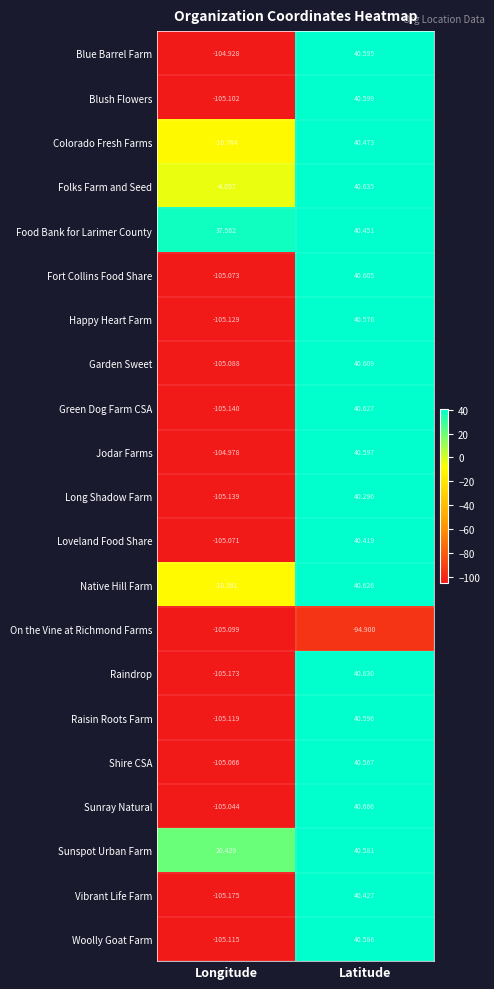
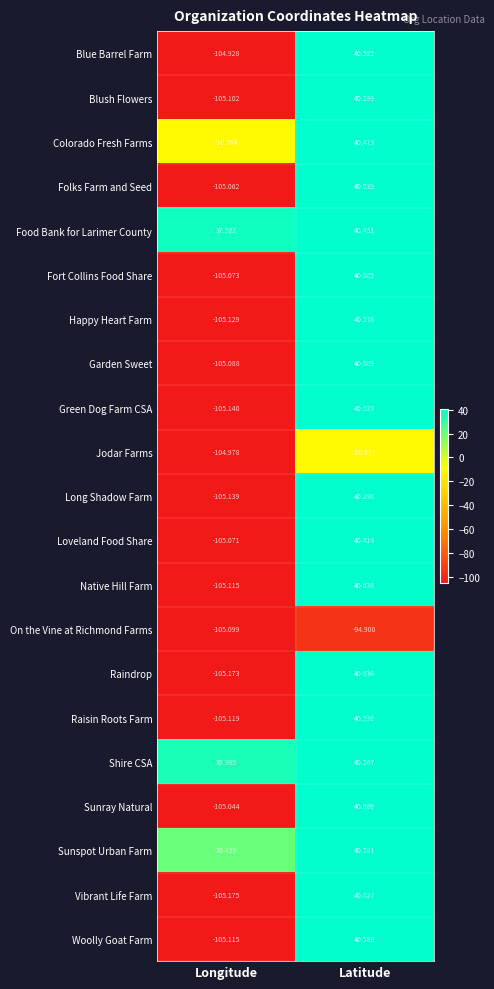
Folks Farm and Seed, Longitude: -4.057 -> -105.062
Jodar Farms, Latitude: 40.597 -> -10.671
Native Hill Farm, Longitude: -10.361 -> -105.115
Shire CSA, Longitude: -105.066 -> 35.365
